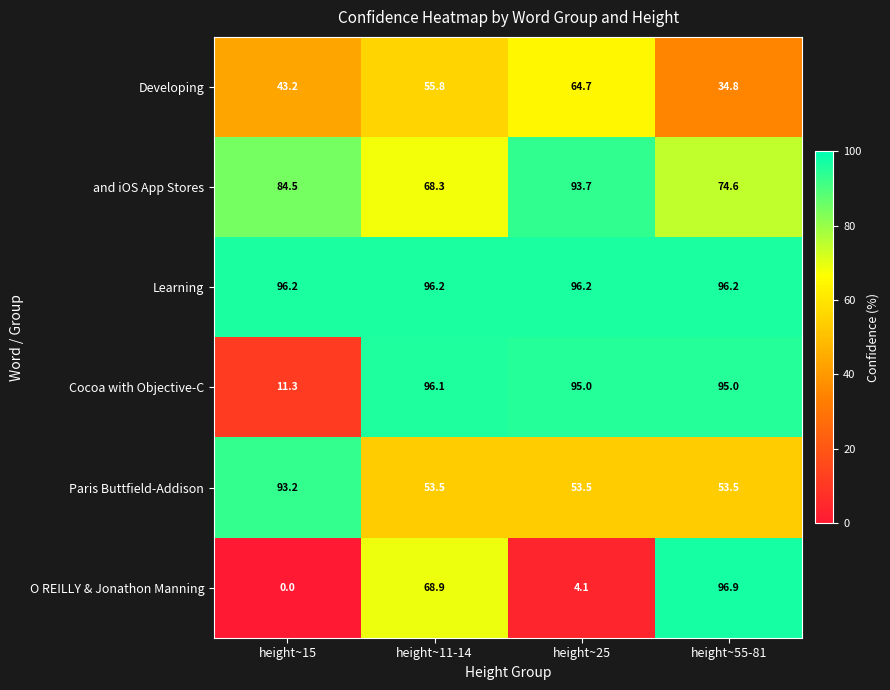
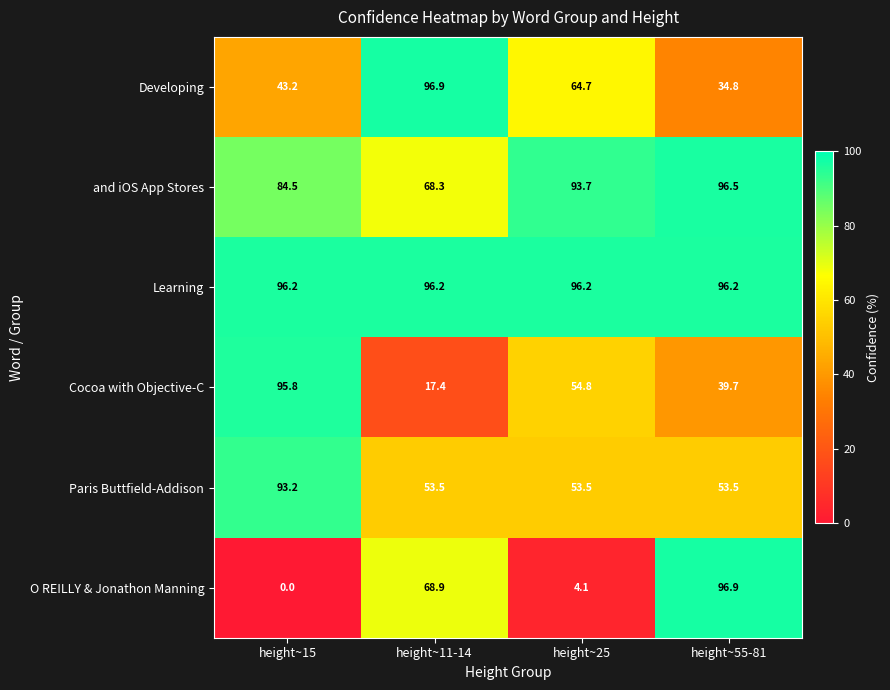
Developing, height~11-14: 55.8 -> 96.9
and iOS App Stores, height~55-81: 74.6 -> 96.5
Cocoa with Objective-C, height~15: 11.3 -> 95.8
Cocoa with Objective-C, height~11-14: 96.1 -> 17.4
Cocoa with Objective-C, height~25: 95.0 -> 54.8
Cocoa with Objective-C, height~55-81: 95.0 -> 39.7
